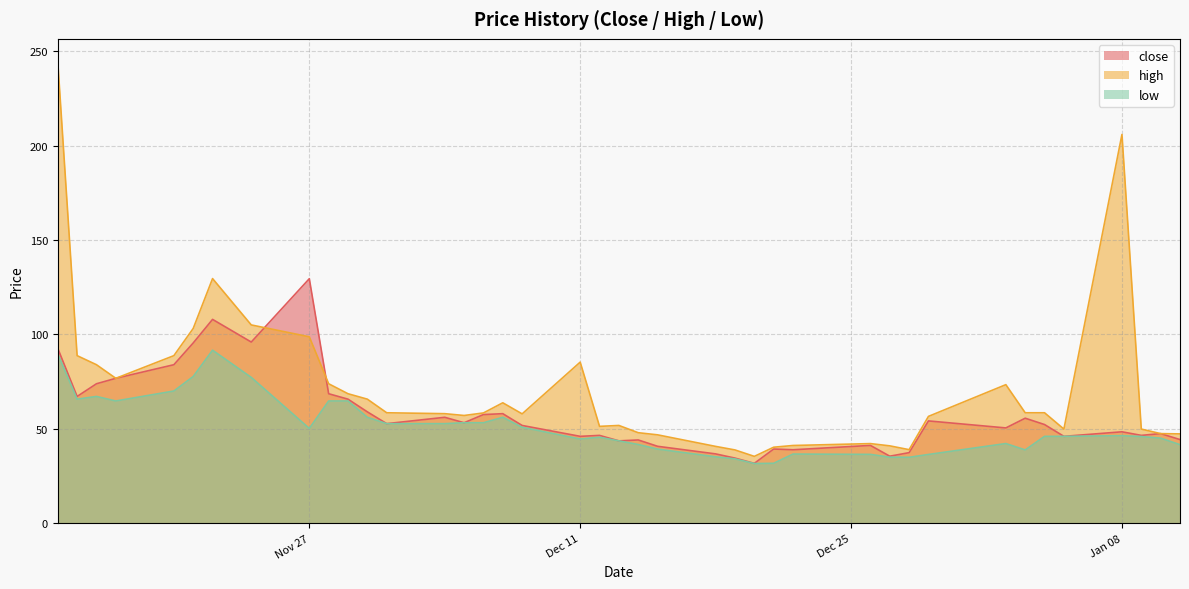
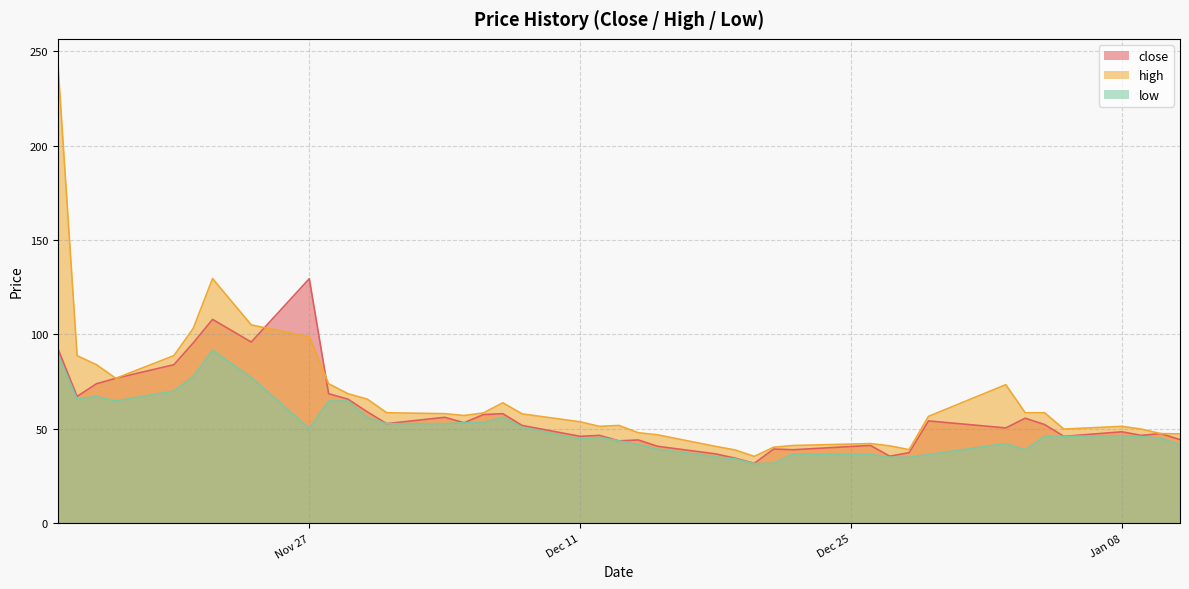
high, Dec 11: 85 -> 54
high, Jan 08: 206 -> 51
